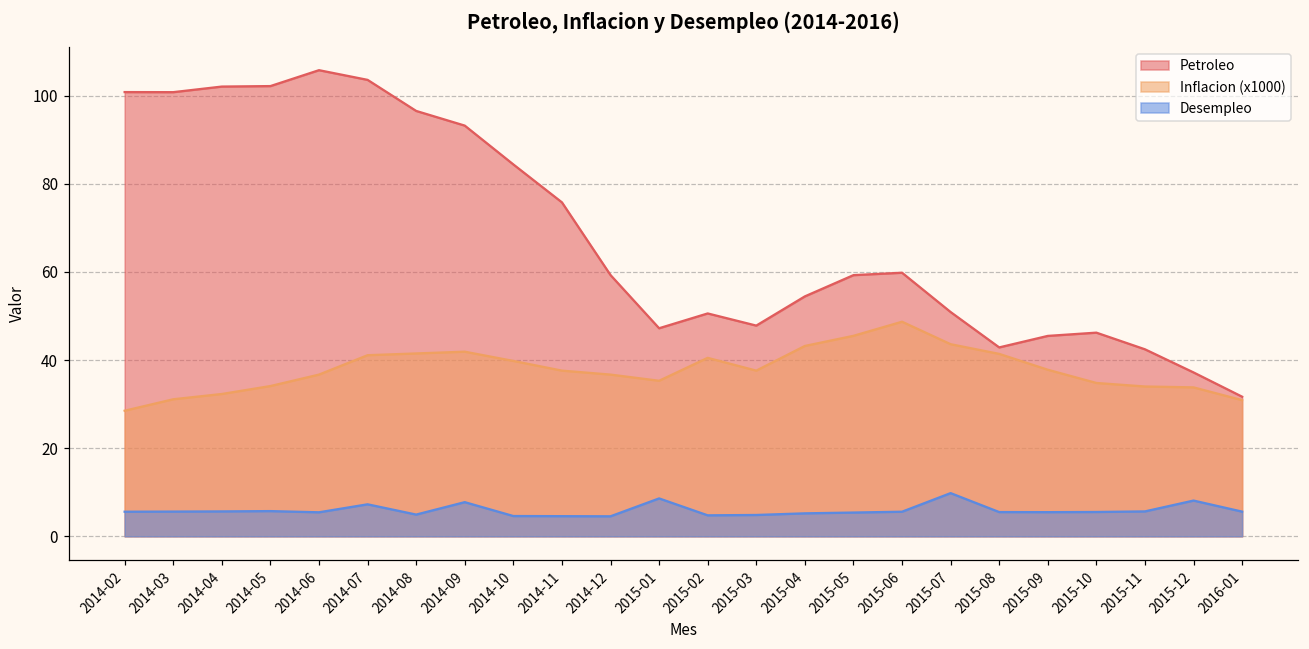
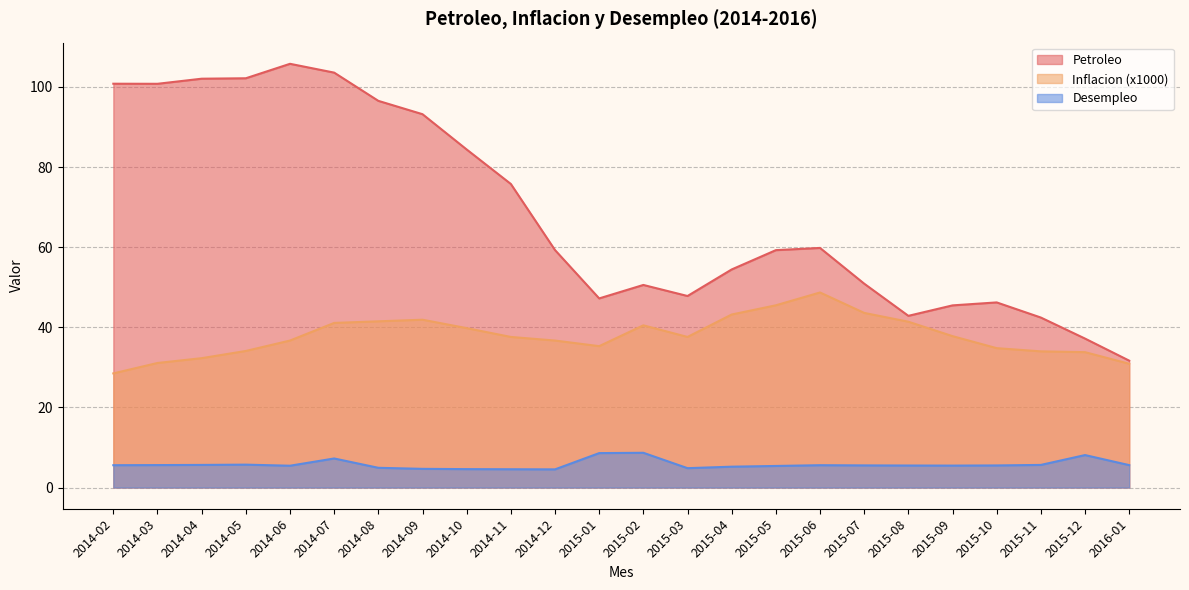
Desempleo, 2014-09: 8 -> 5
Desempleo, 2015-02: 5 -> 9
Desempleo, 2015-07: 10 -> 6
